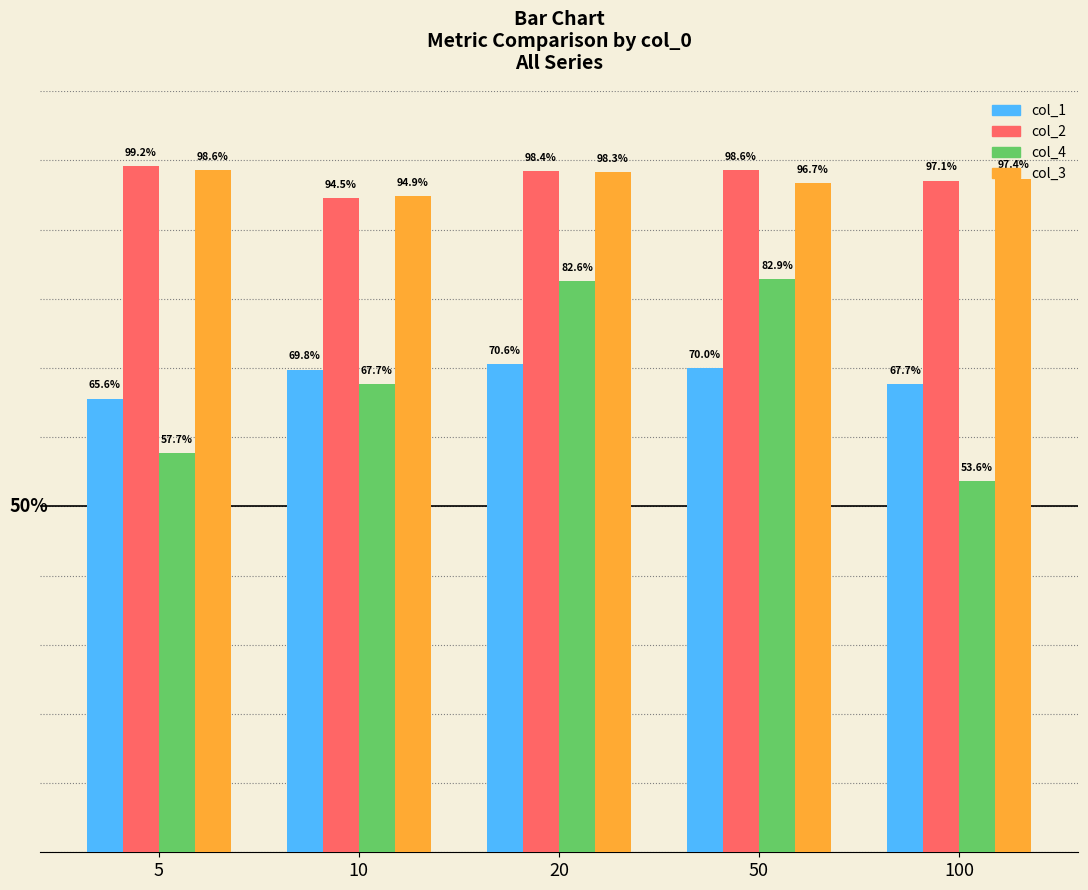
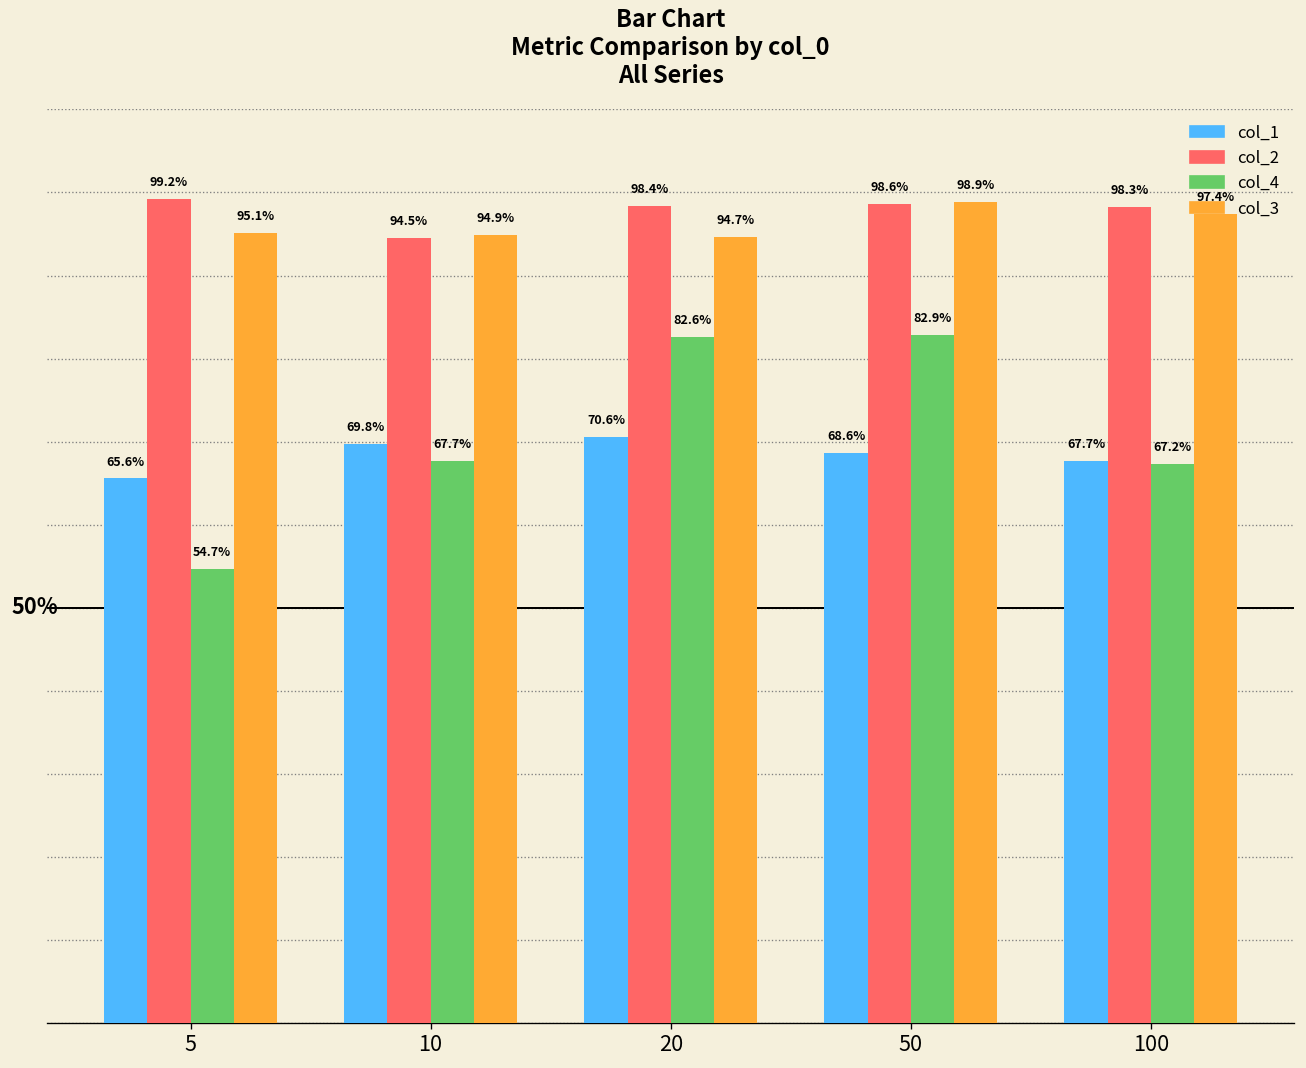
col_4, 5: 57.7% -> 54.7%
col_3, 5: 98.6% -> 95.1%
col_3, 20: 98.3% -> 94.7%
col_1, 50: 70.0% -> 68.6%
col_3, 50: 96.7% -> 98.9%
col_2, 100: 97.1% -> 98.3%
col_4, 100: 53.6% -> 67.2%
